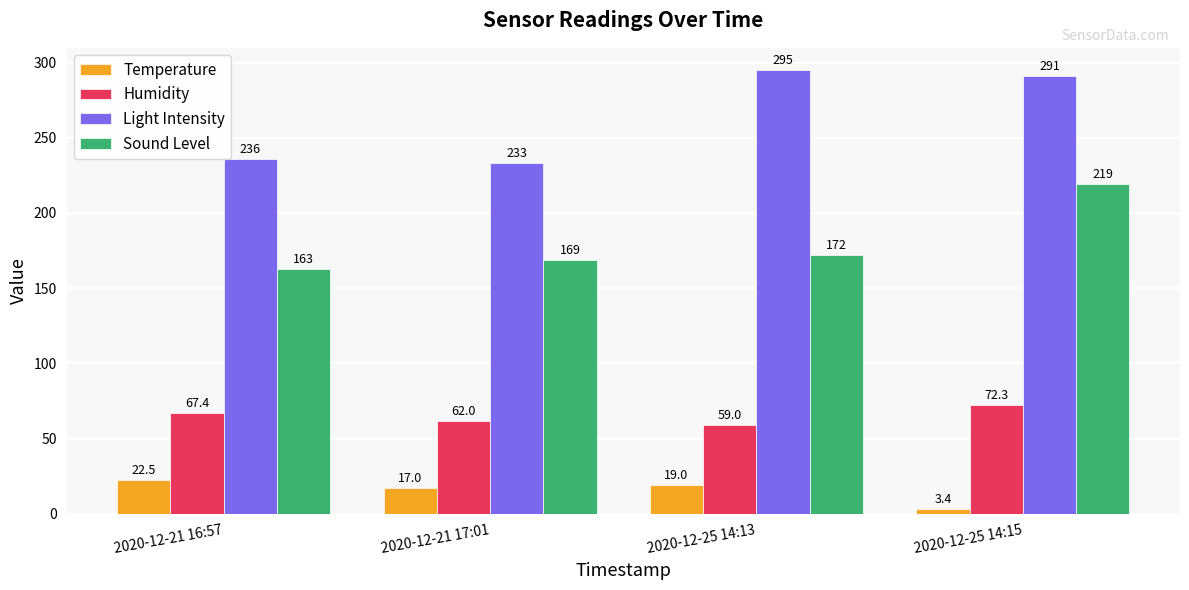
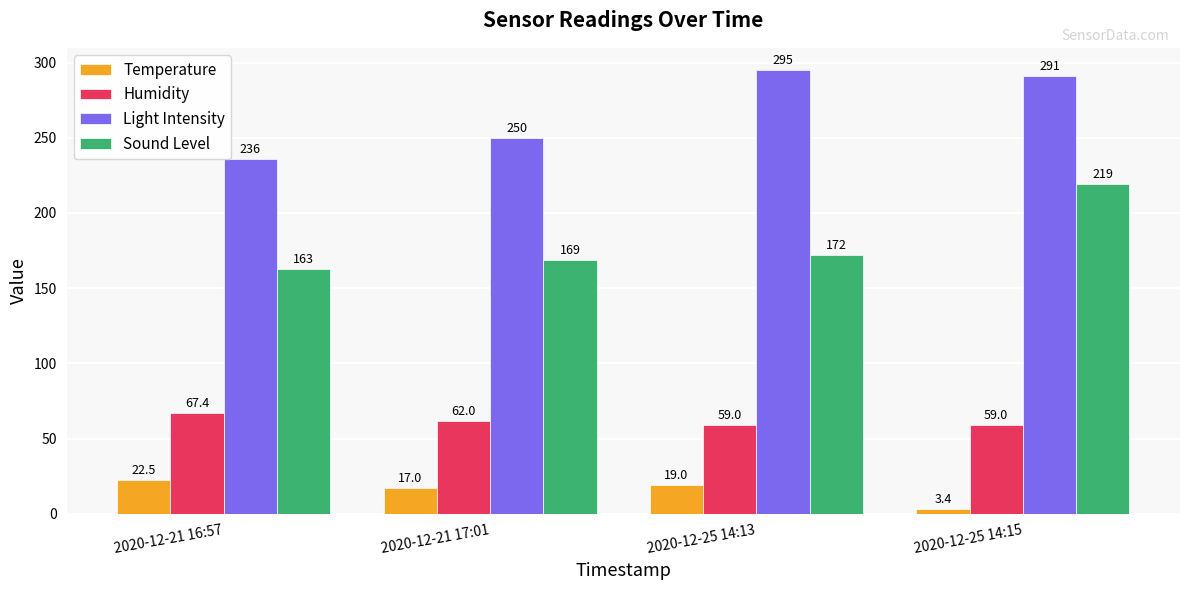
Light Intensity, 2020-12-21 17:01: 233 -> 250
Humidity, 2020-12-25 14:15: 72.3 -> 59.0
